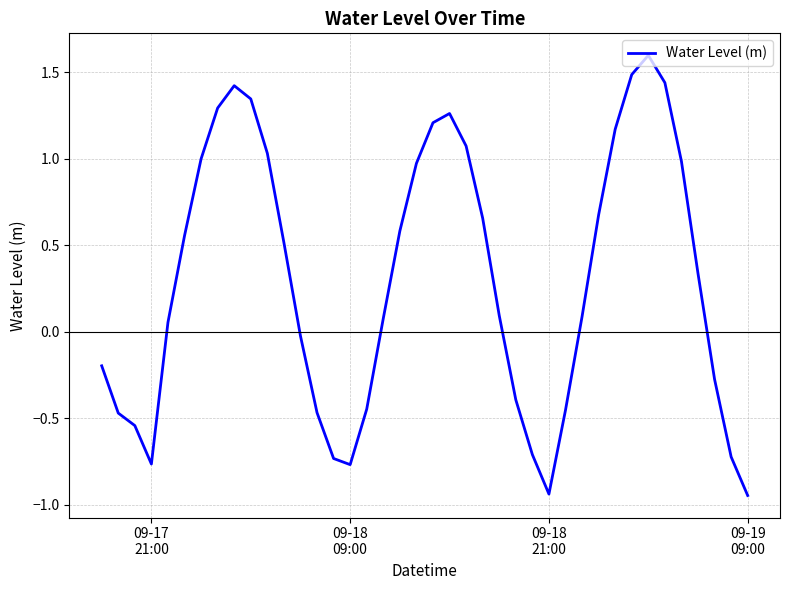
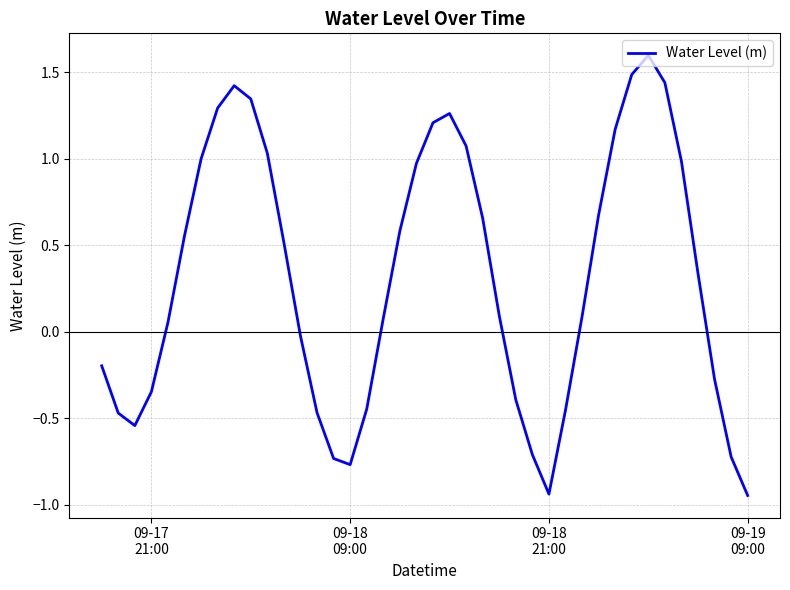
09-17 21:00: -0.77 -> -0.35
